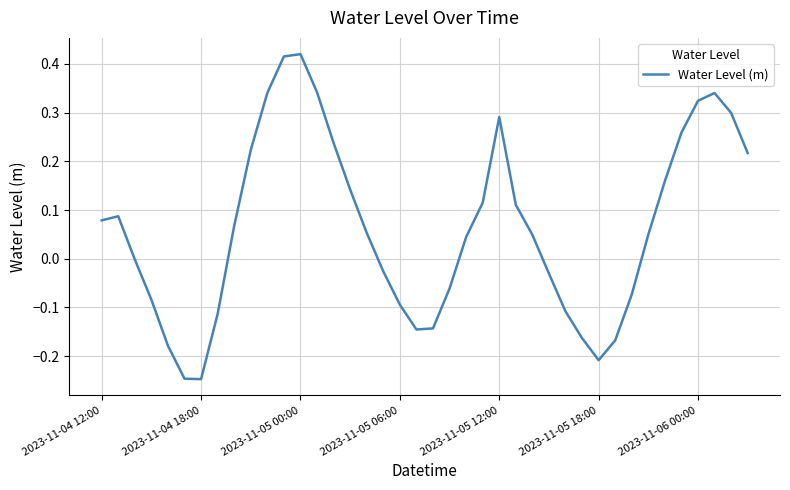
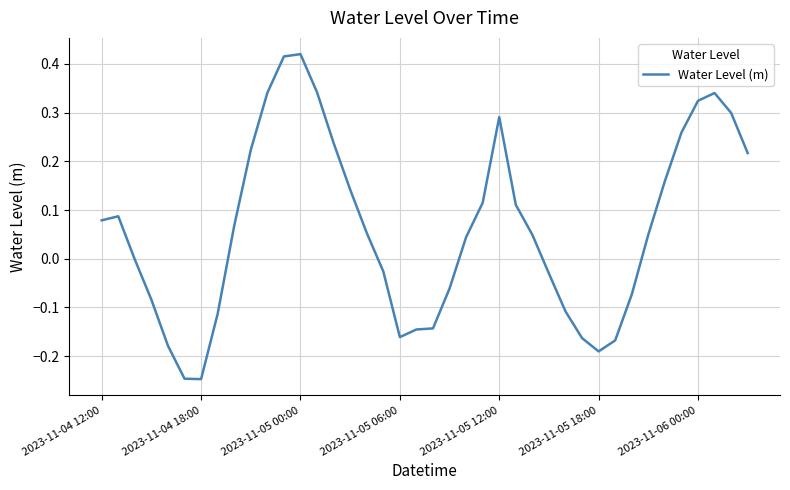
2023-11-05 06:00: -0.09 -> -0.16
2023-11-05 18:00: -0.21 -> -0.19
